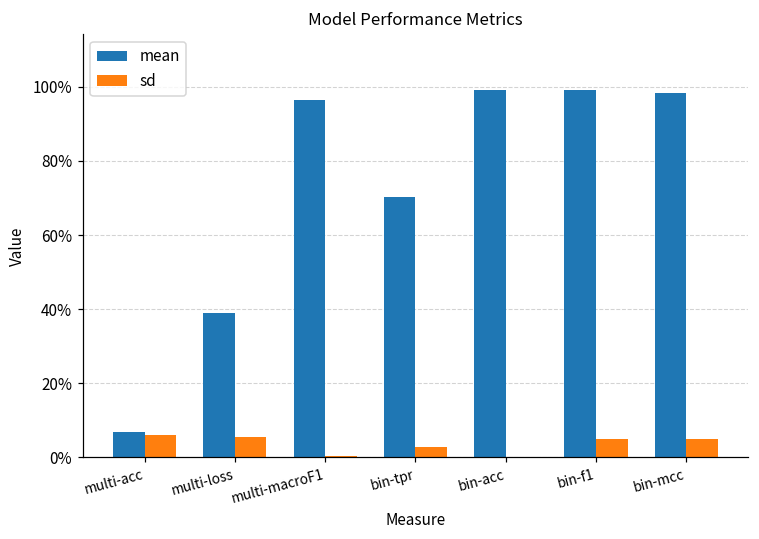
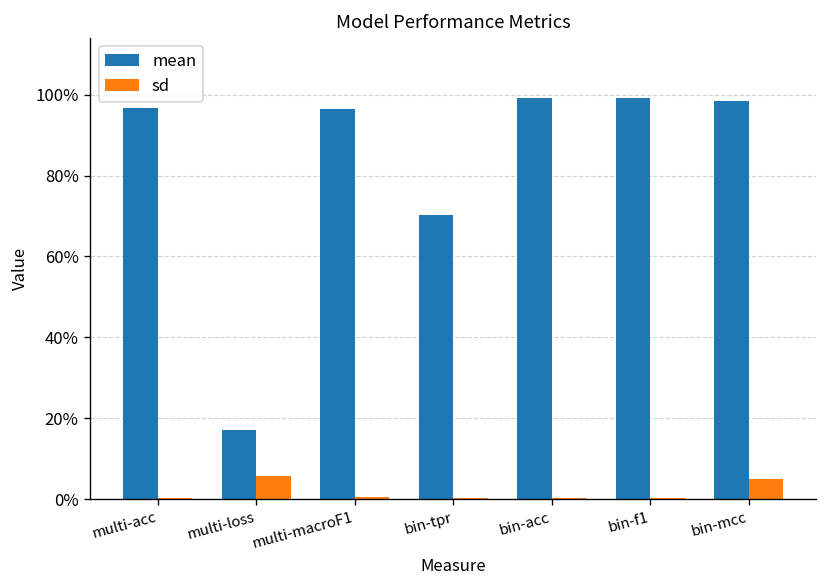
mean, multi-acc: 7% -> 97%
sd, multi-acc: 6% -> 0%
mean, multi-loss: 39% -> 17%
sd, bin-tpr: 3% -> 0%
sd, bin-f1: 5% -> 0%
